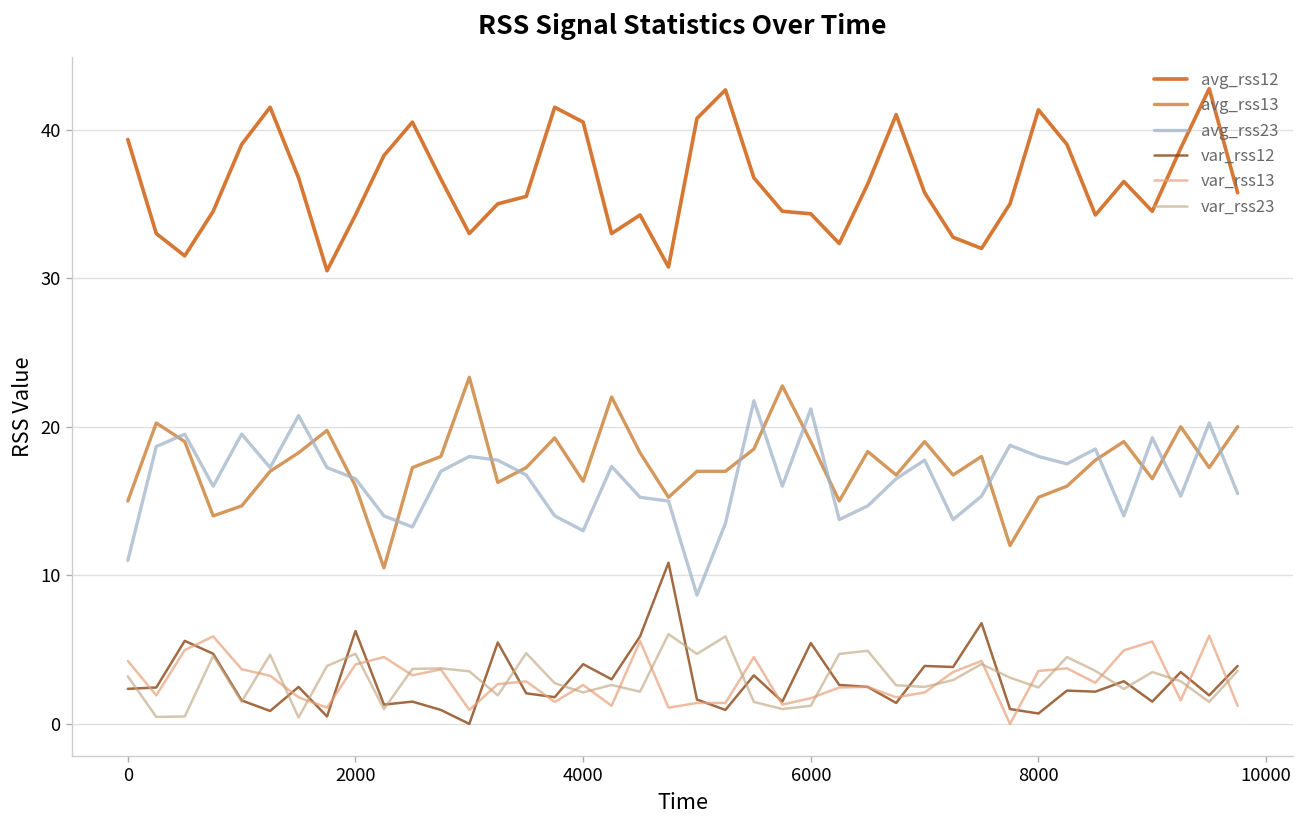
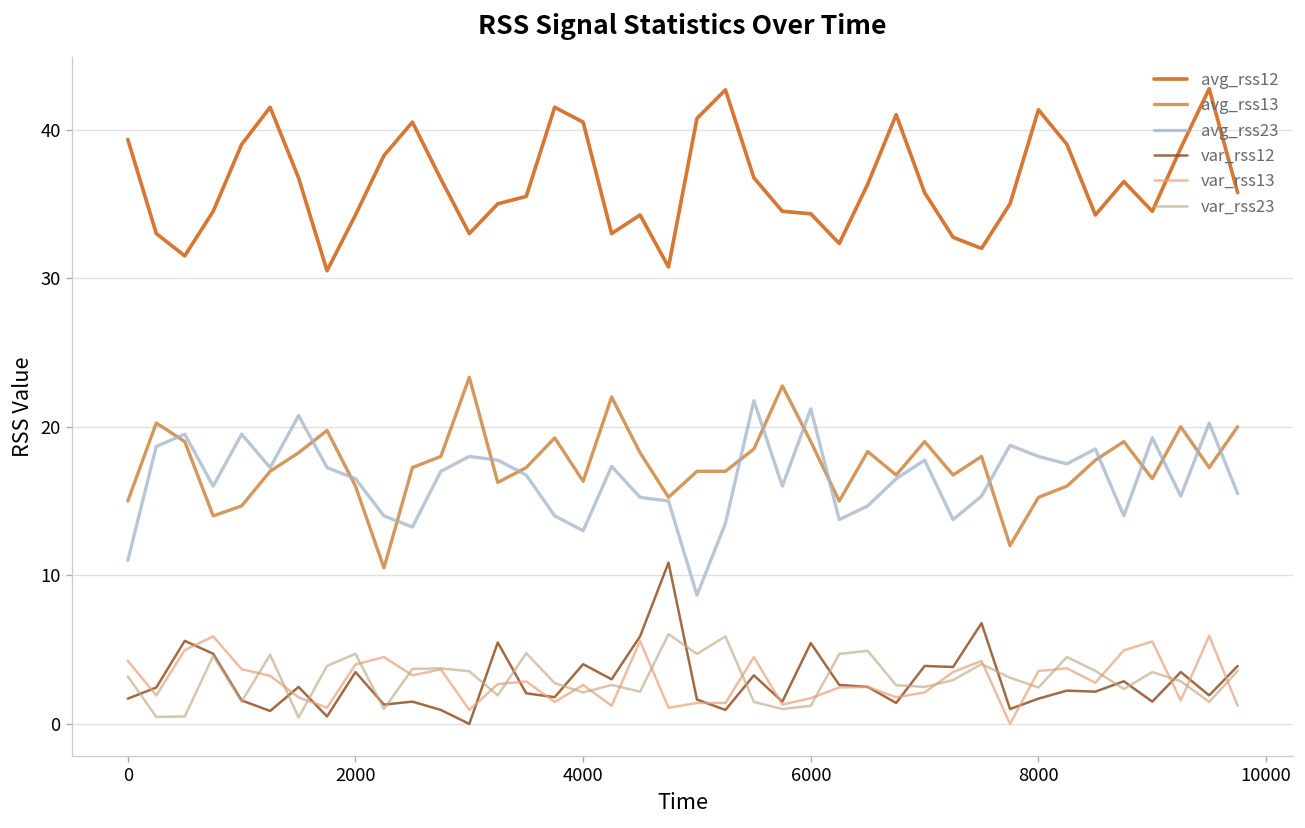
var_rss12, 0: 2.4 -> 1.7
var_rss12, 2000: 6.3 -> 3.5
var_rss12, 8000: 0.7 -> 1.7
